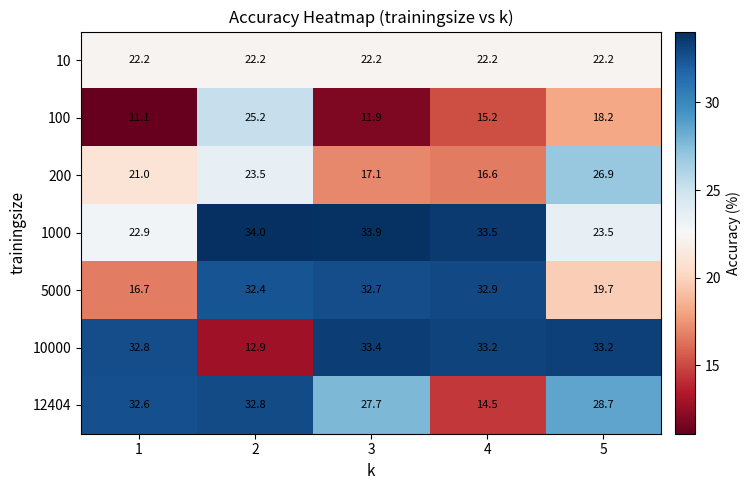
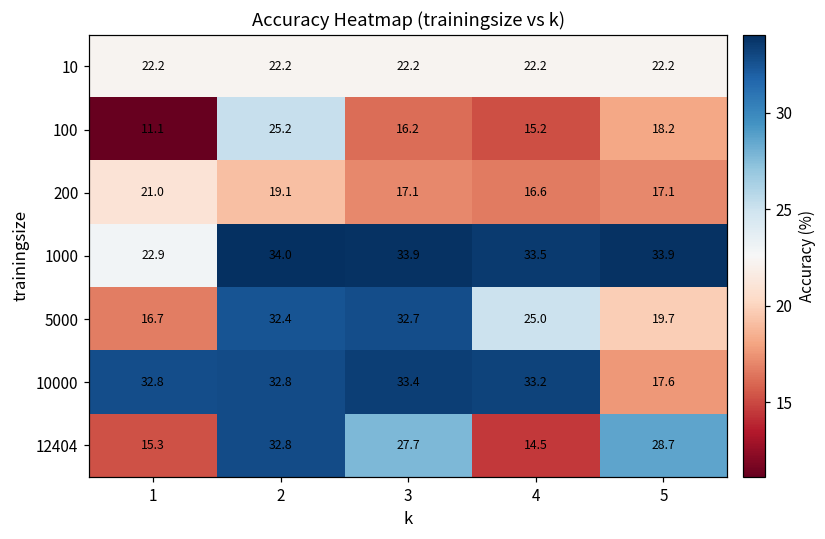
100, 3: 11.9 -> 16.2
200, 2: 23.5 -> 19.1
200, 5: 26.9 -> 17.1
1000, 5: 23.5 -> 33.9
5000, 4: 32.9 -> 25.0
10000, 2: 12.9 -> 32.8
10000, 5: 33.2 -> 17.6
12404, 1: 32.6 -> 15.3
